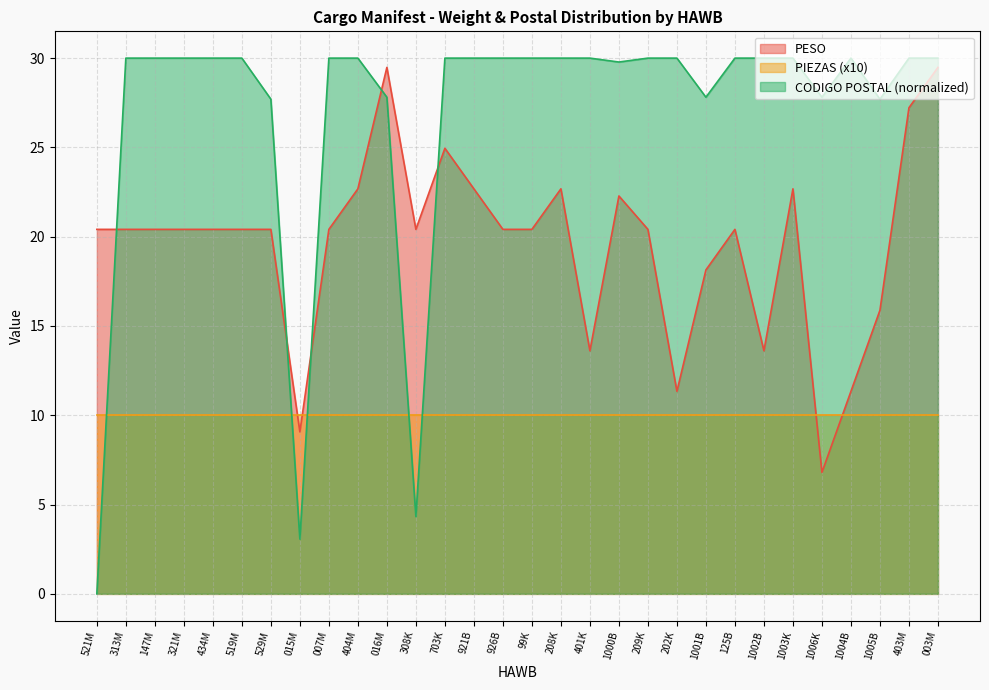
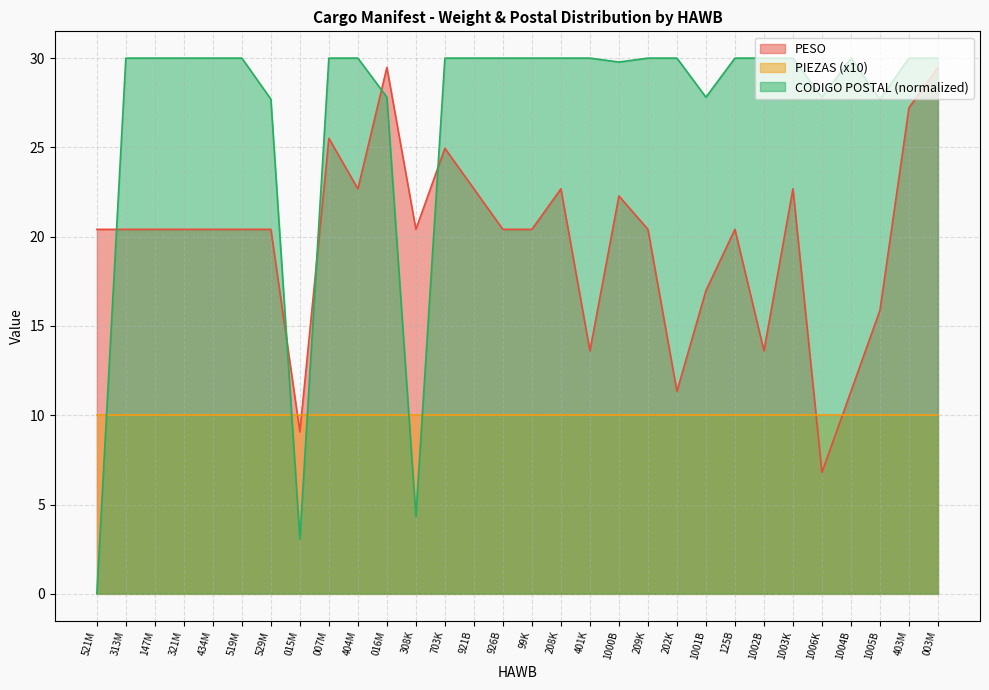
PESO, 007M: 20.4 -> 25.5
PESO, 1001B: 18.1 -> 17.0
